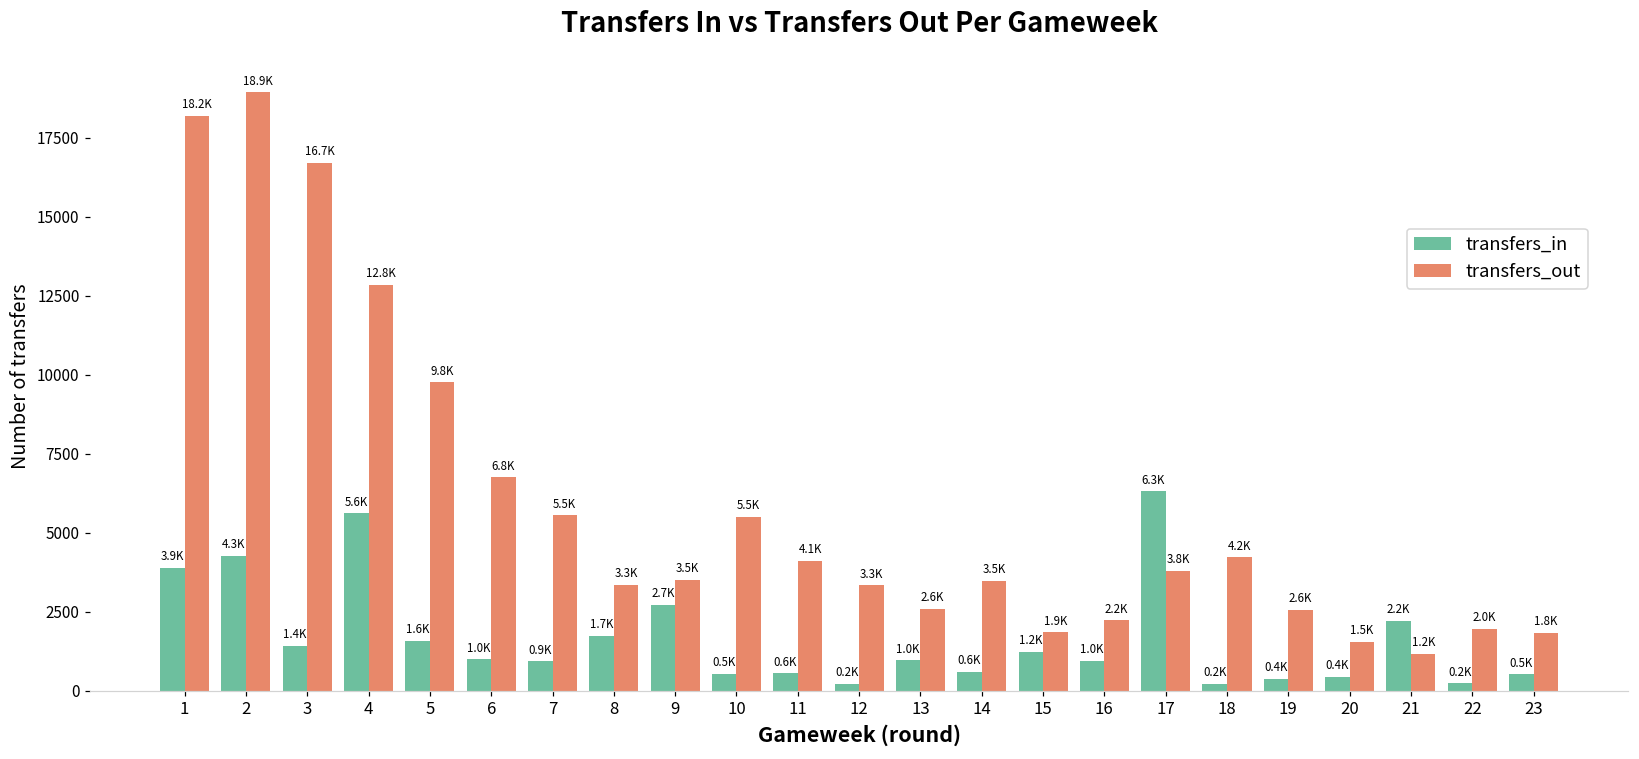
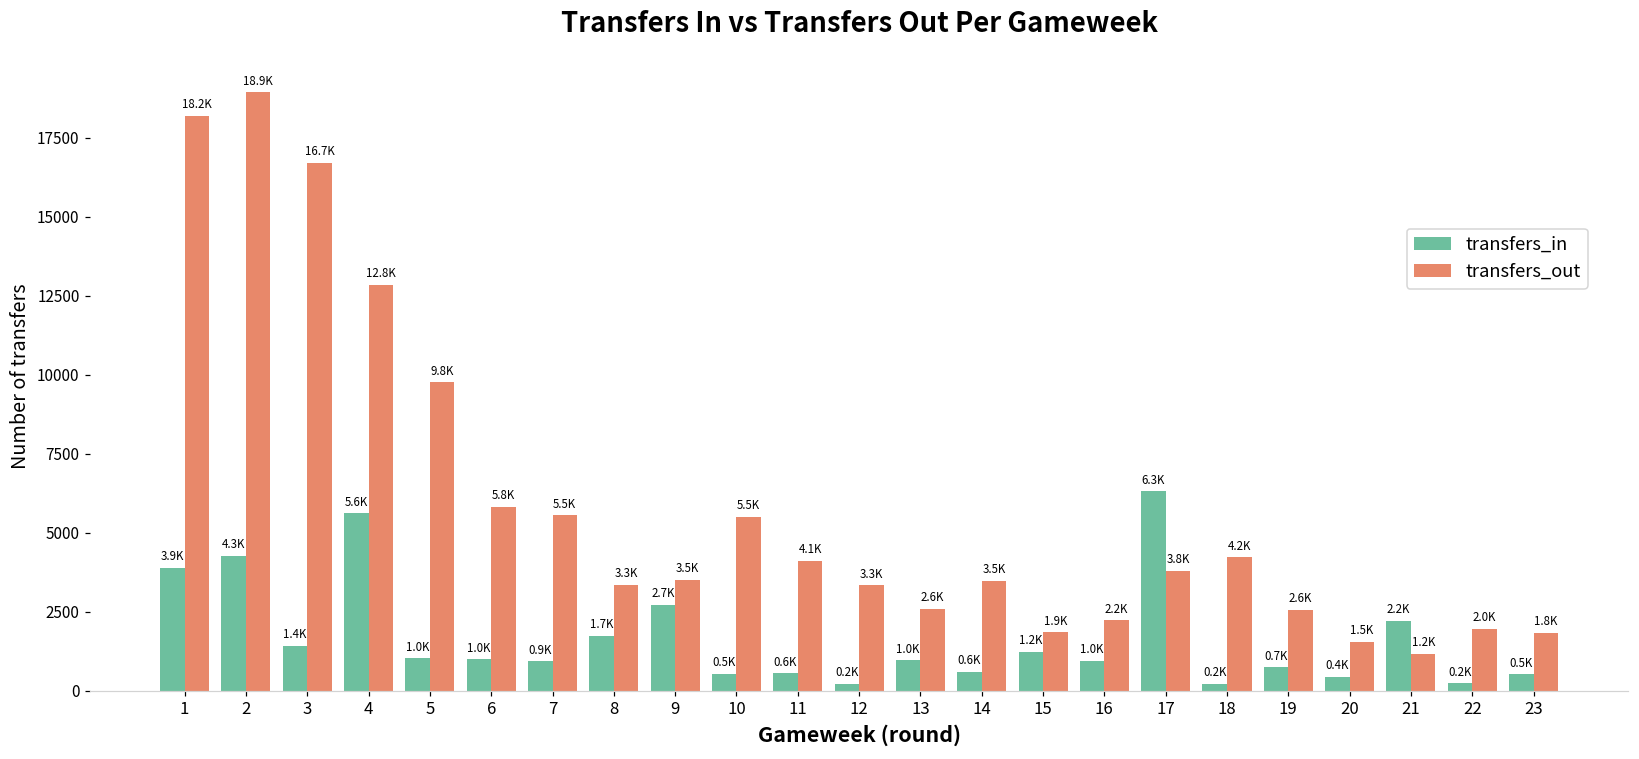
transfers_in, 5: 1.6K -> 1.0K
transfers_out, 6: 6.8K -> 5.8K
transfers_in, 19: 0.4K -> 0.7K
